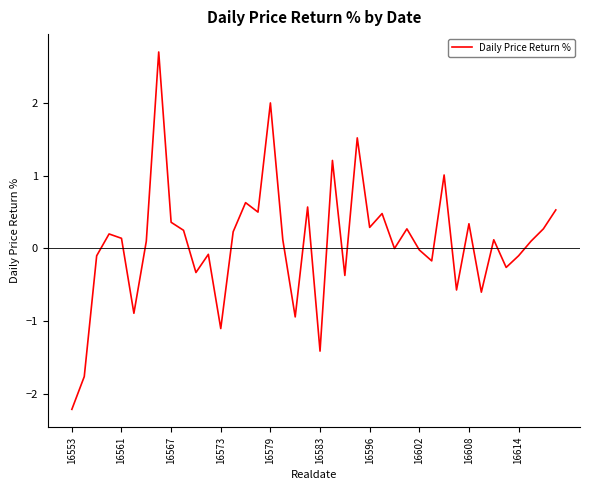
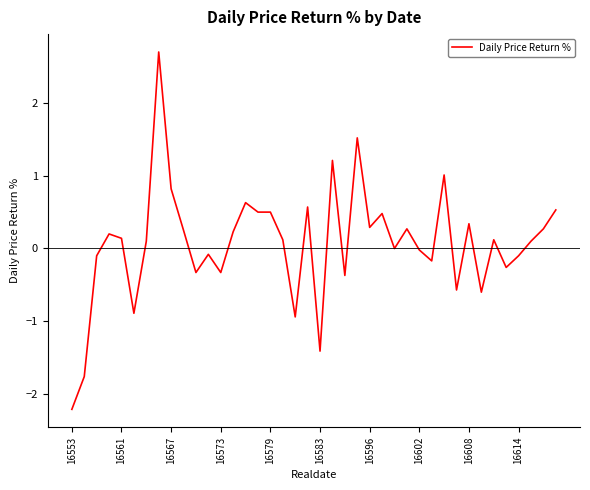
16567: 0.4 -> 0.8
16573: -1.1 -> -0.3
16579: 2.0 -> 0.5
